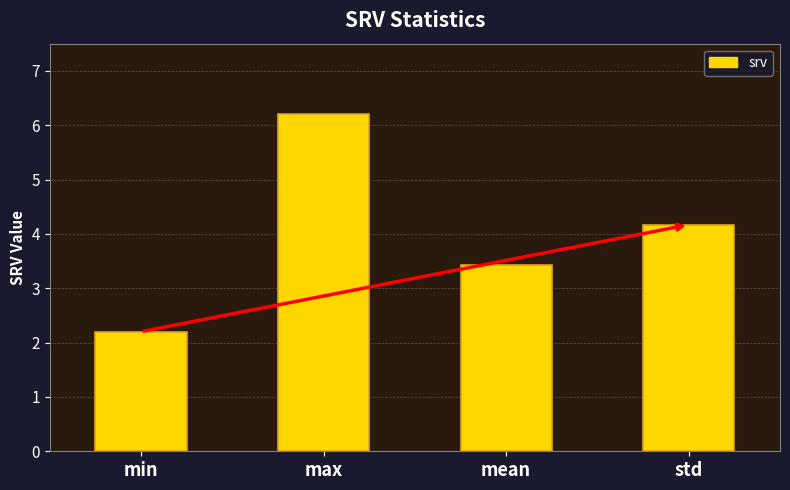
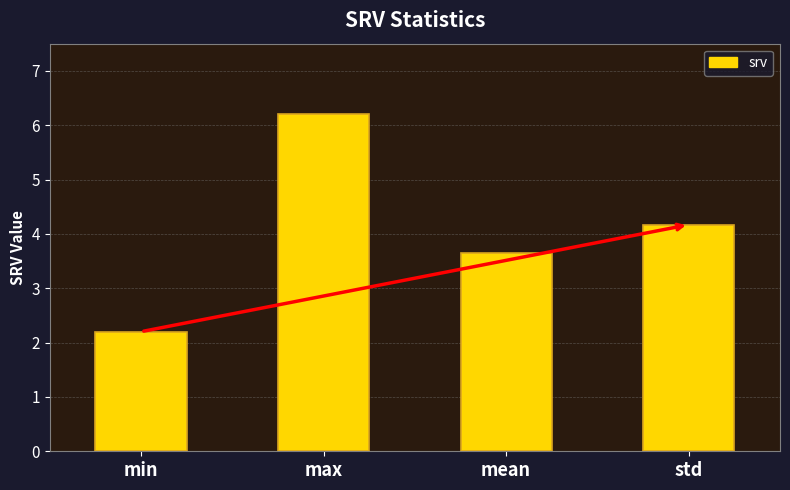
mean: 3.4 -> 3.6
